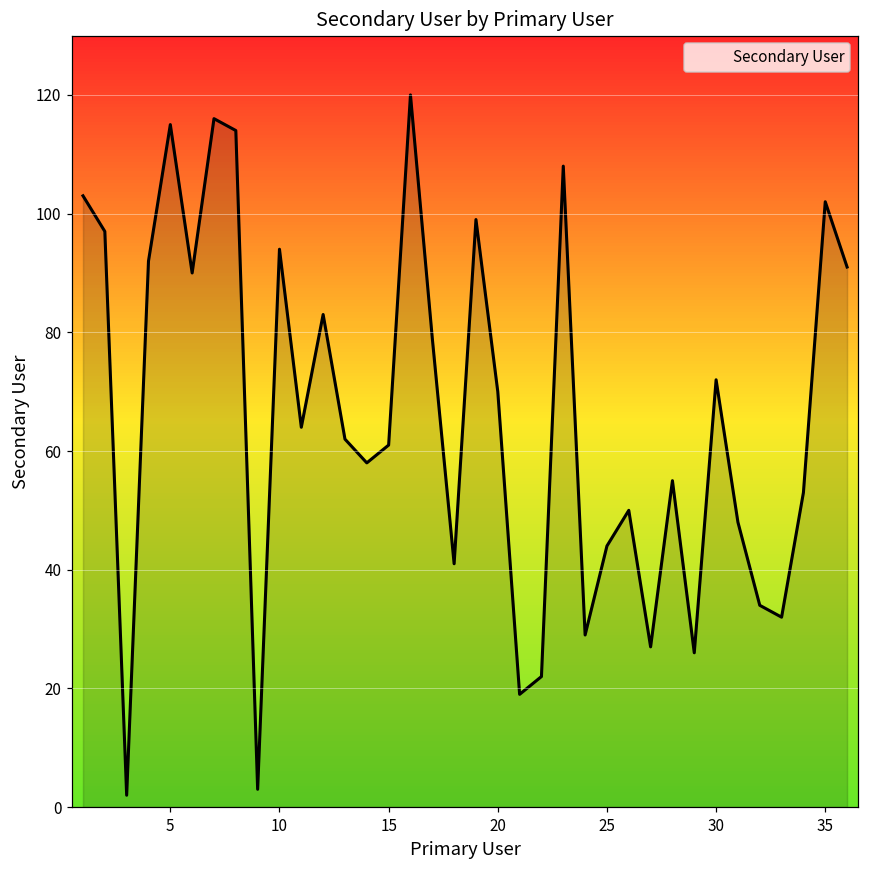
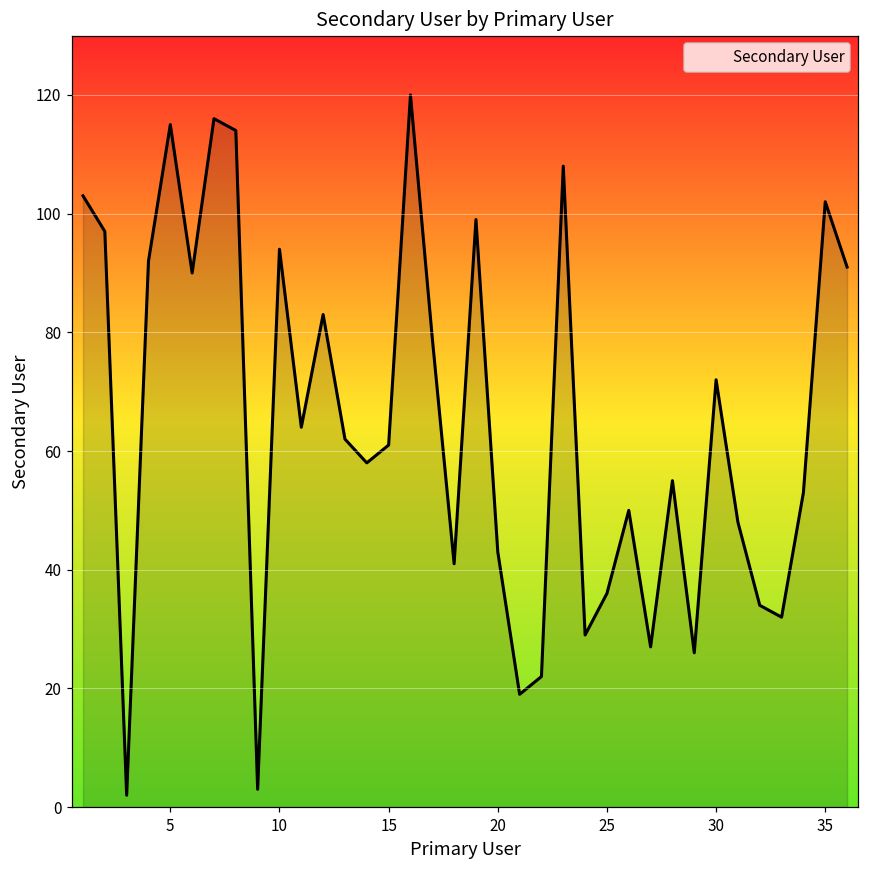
20: 70 -> 43
25: 44 -> 36
